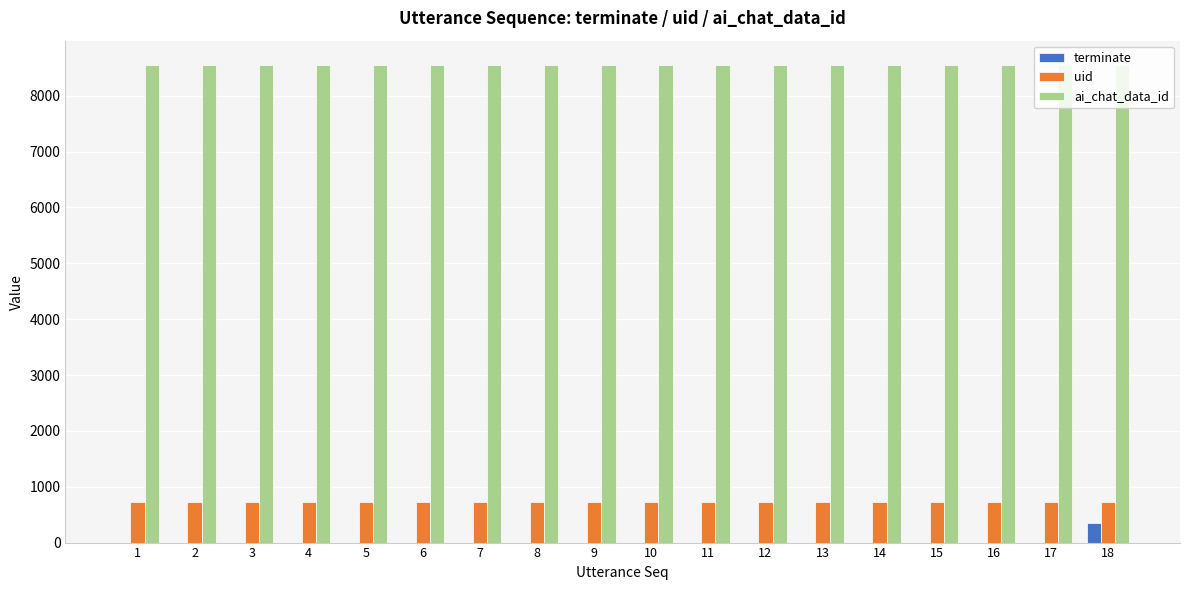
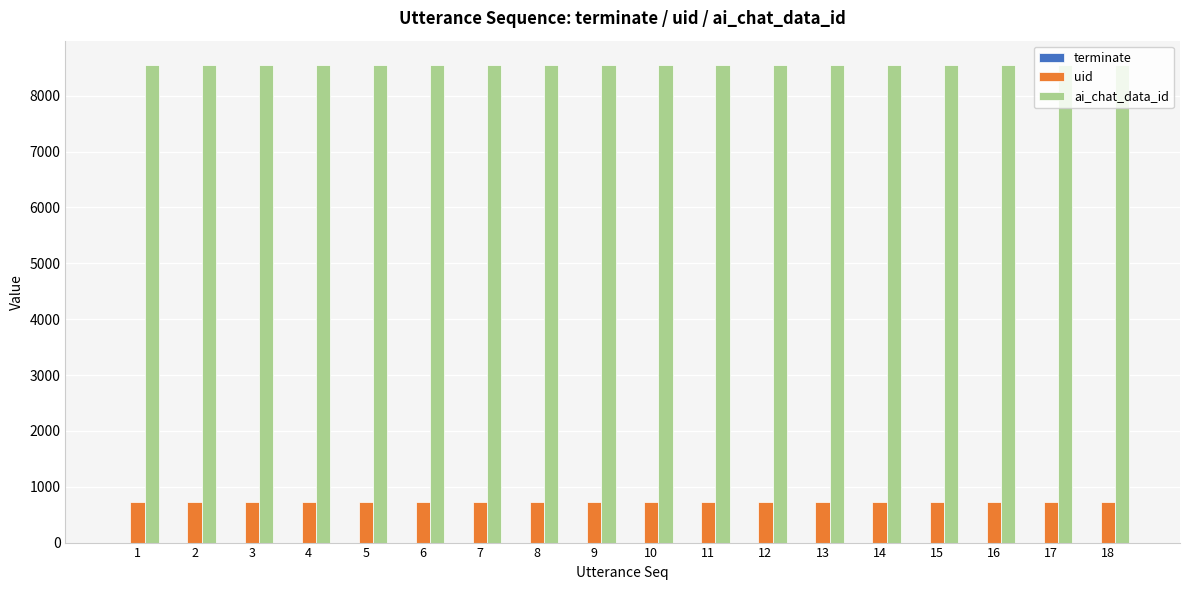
terminate, 18: 300 -> 0
